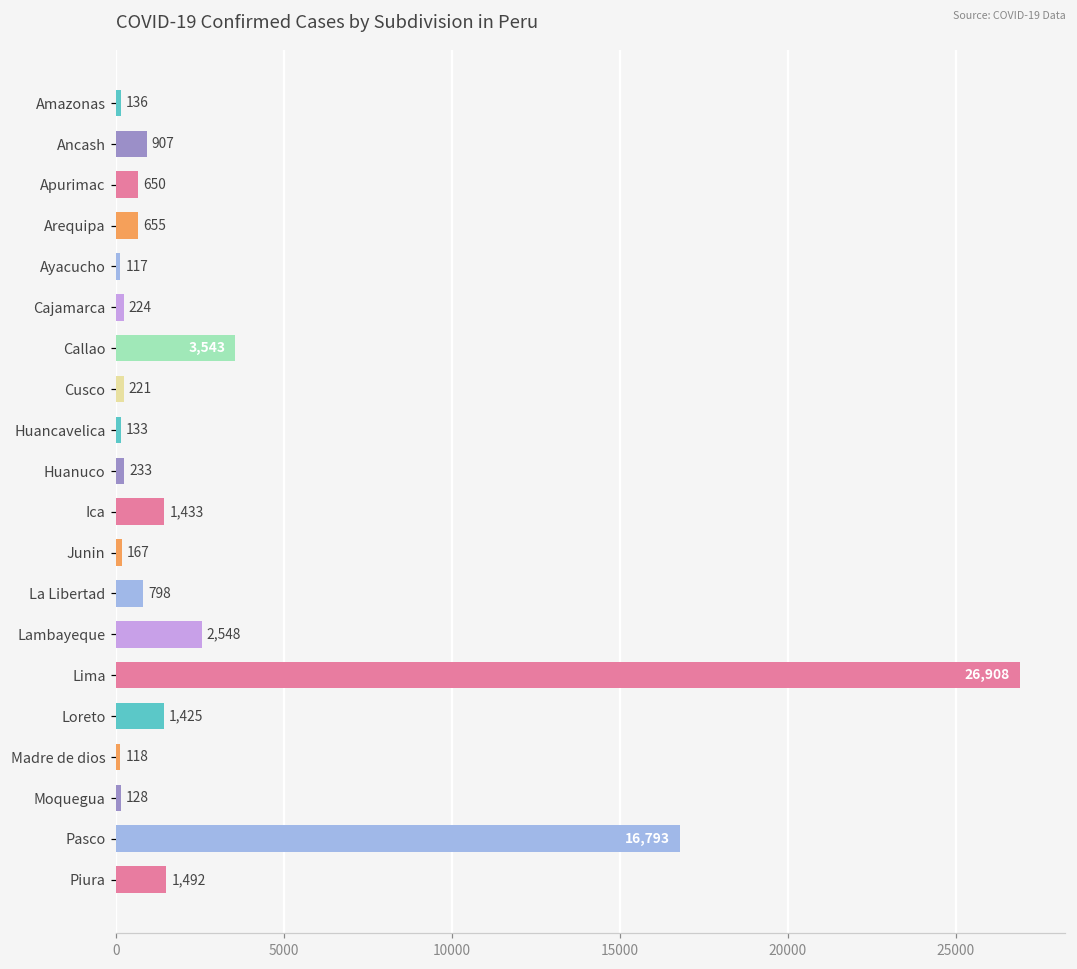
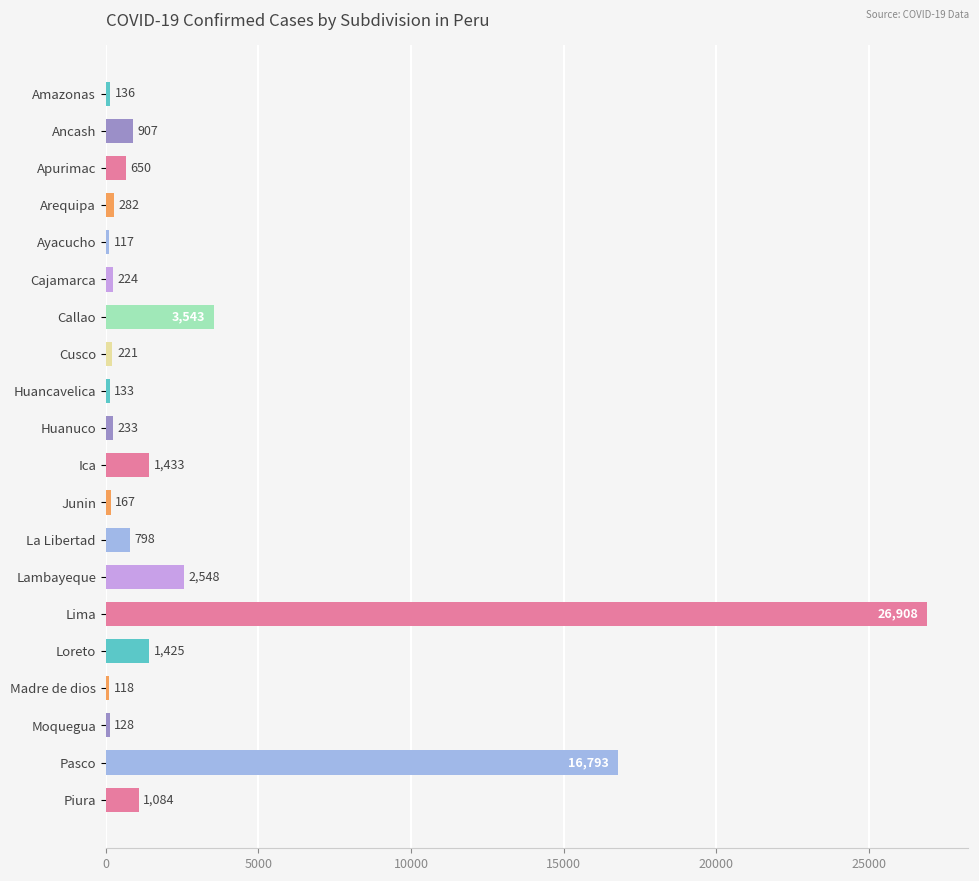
Arequipa: 655 -> 282
Piura: 1,492 -> 1,084
